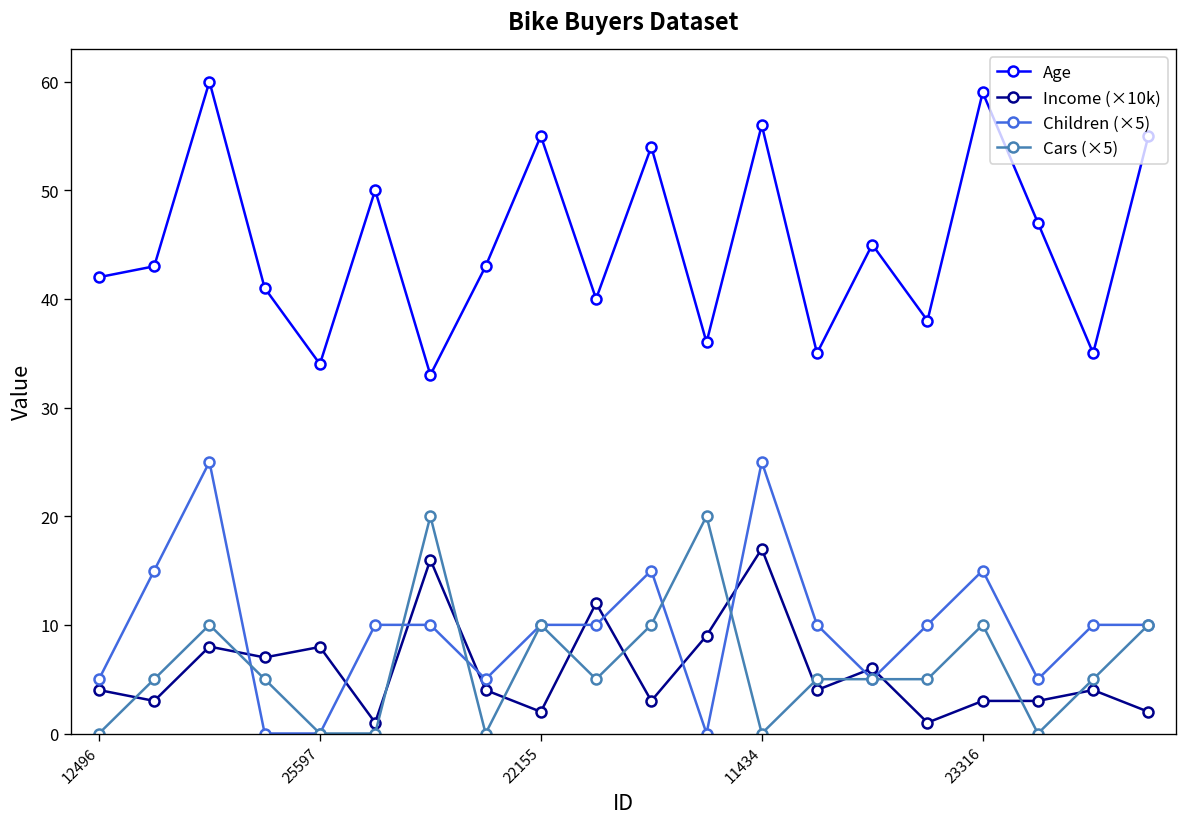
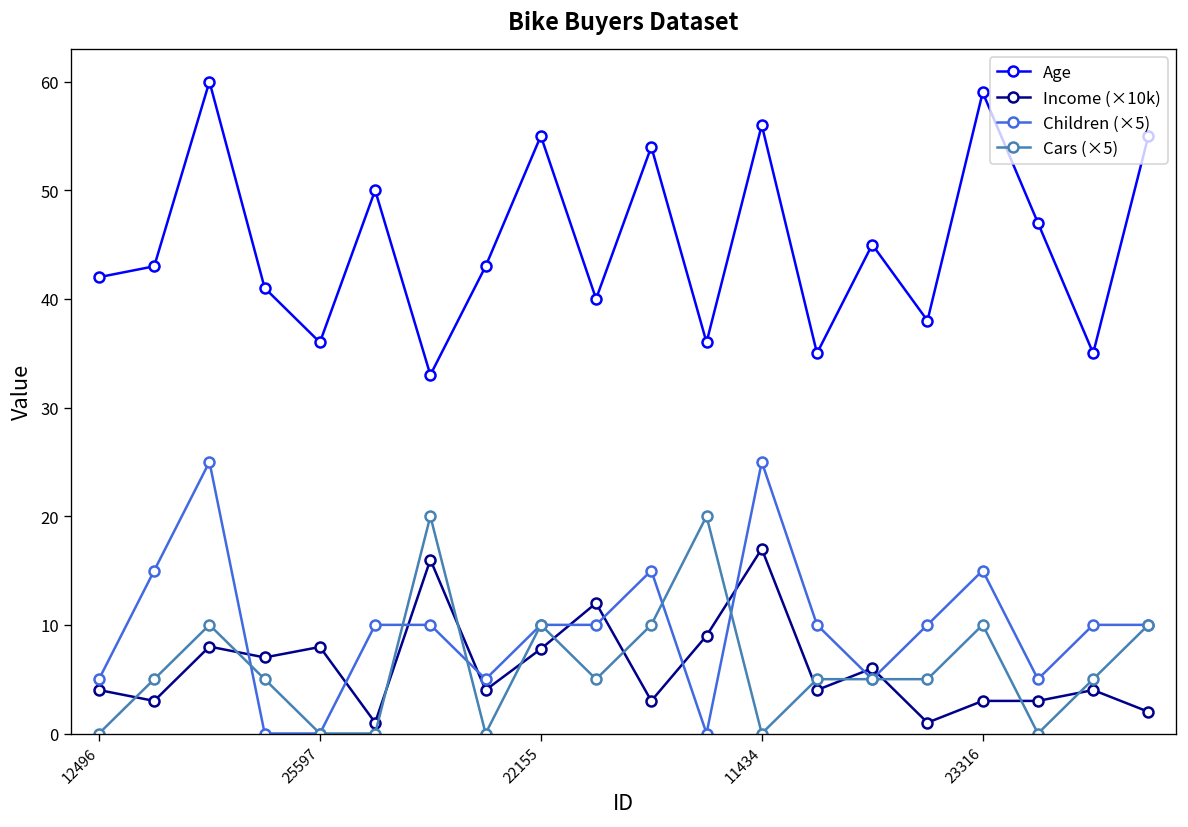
Age, 25597: 34 -> 36
Income (×10k), 22155: 2 -> 8
